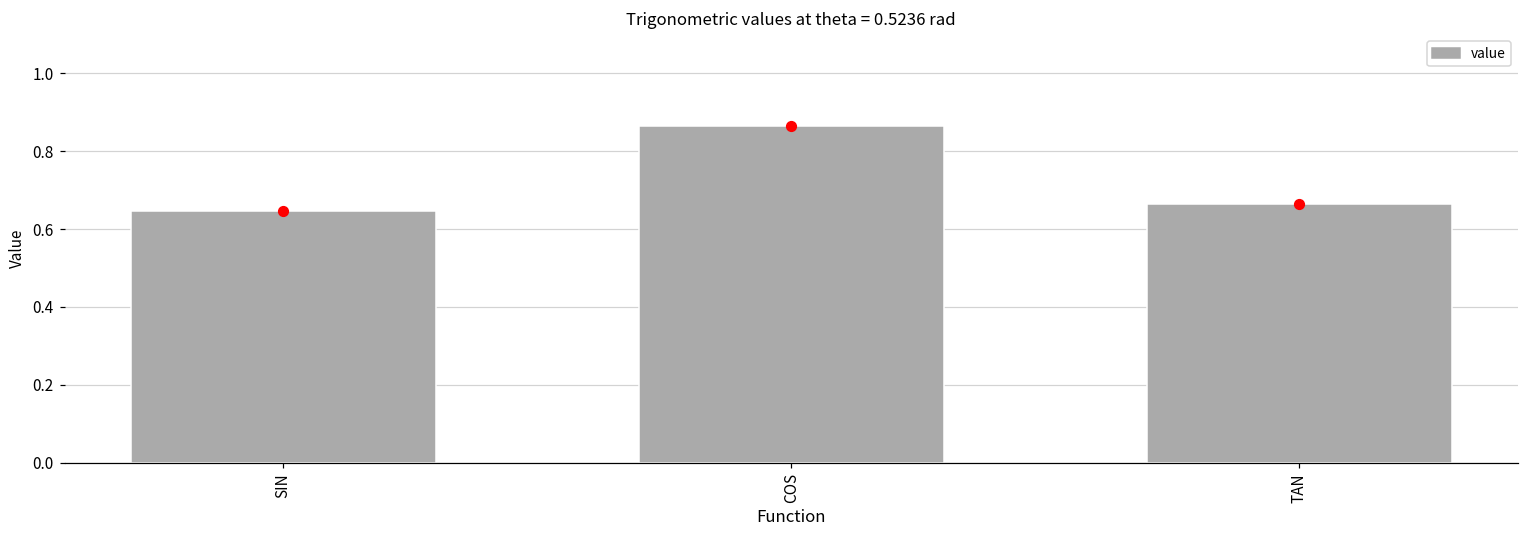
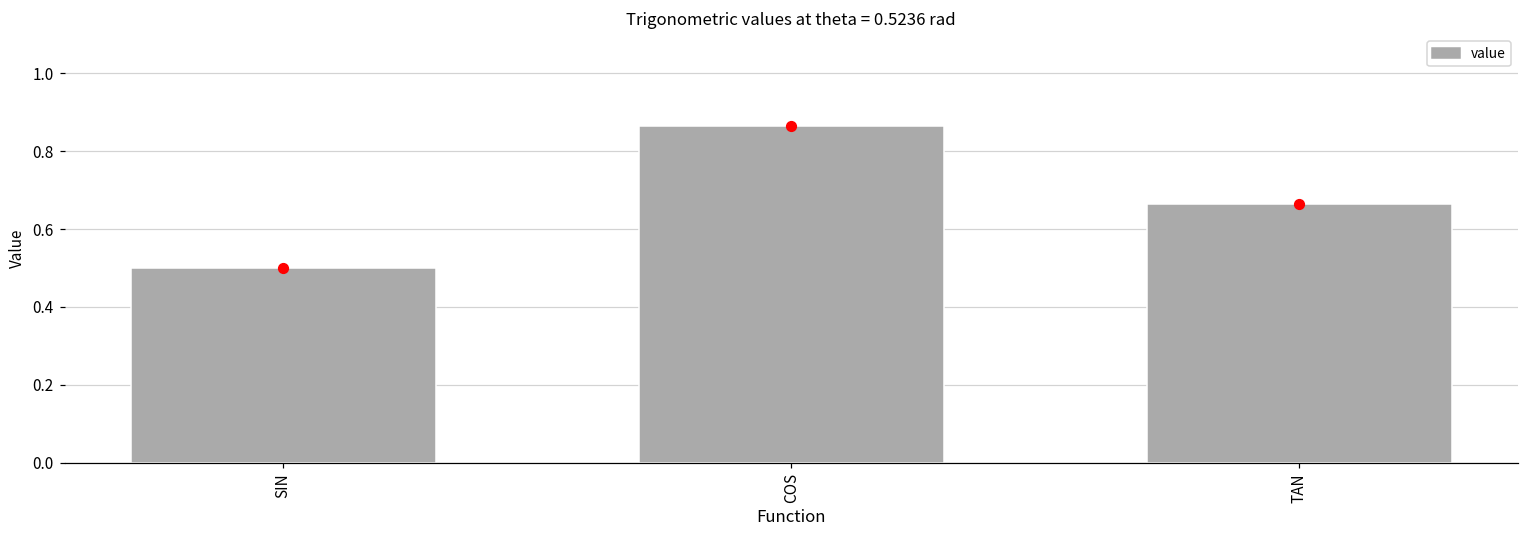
SIN: 0.65 -> 0.50
